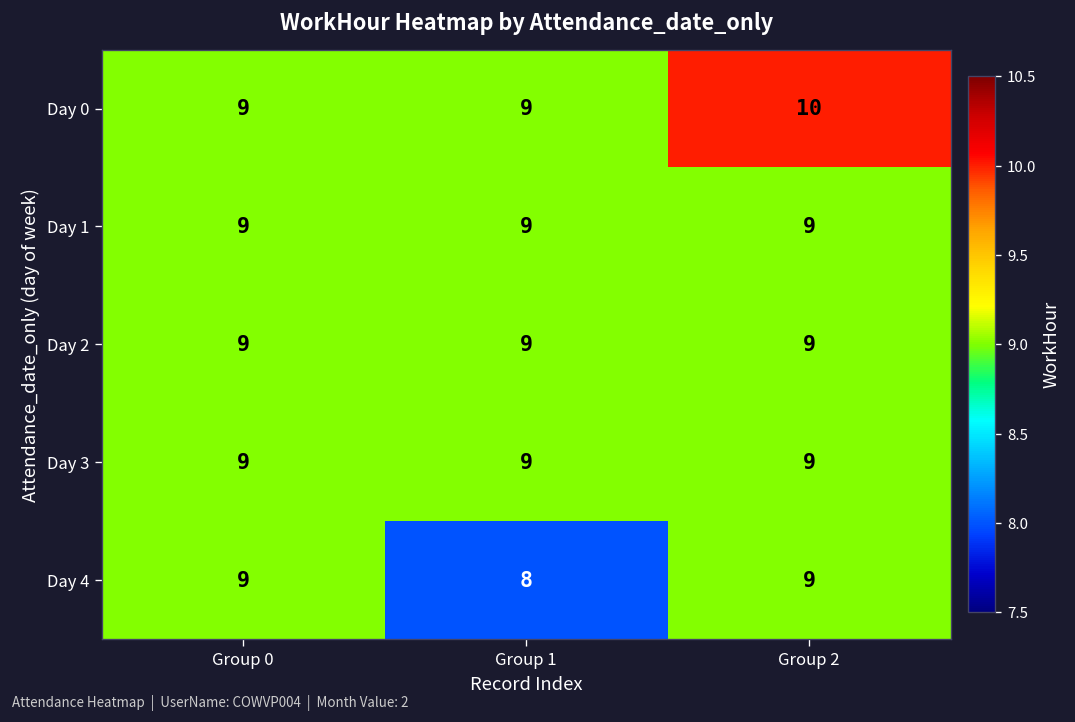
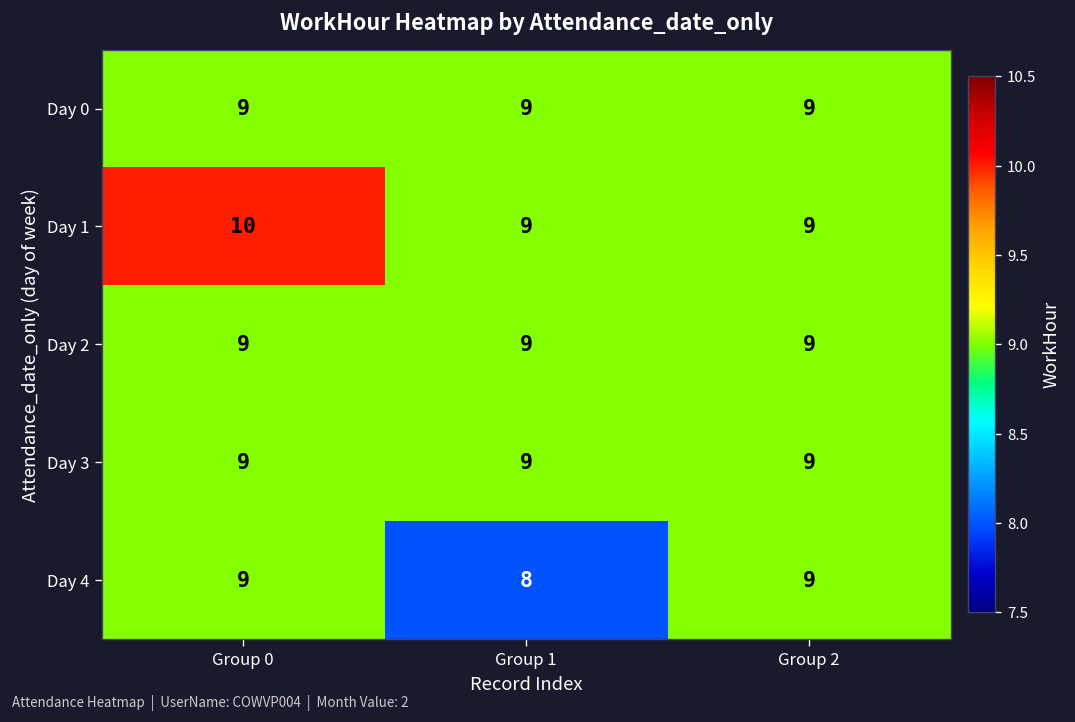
Day 0, Group 2: 10 -> 9
Day 1, Group 0: 9 -> 10
